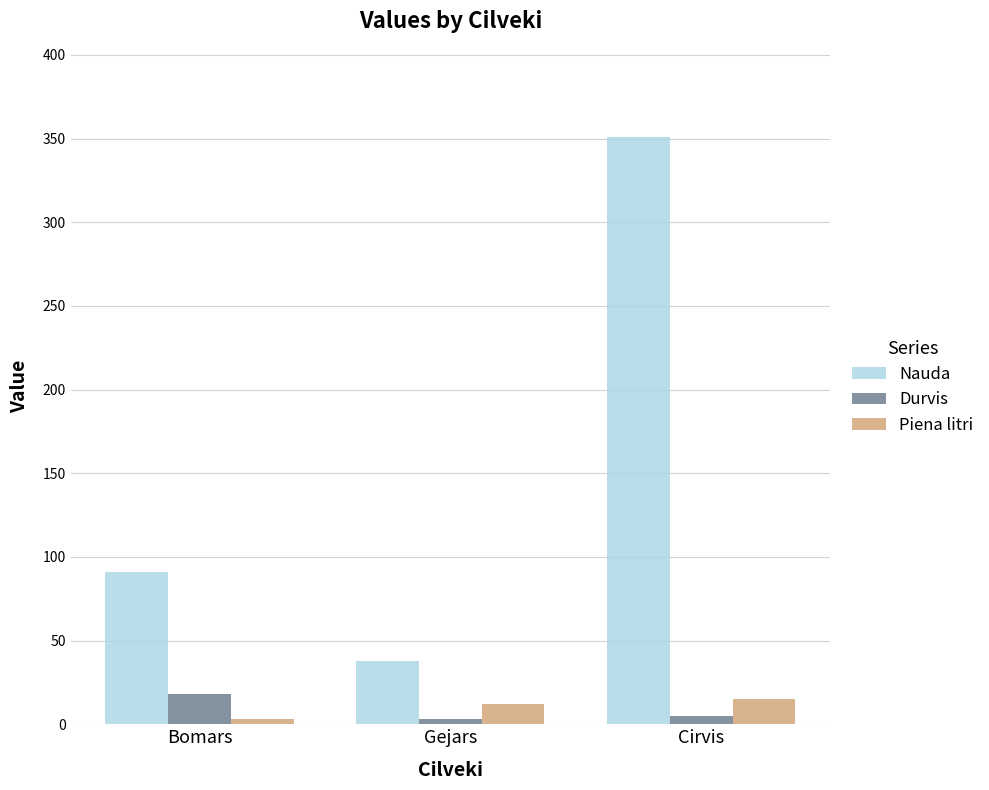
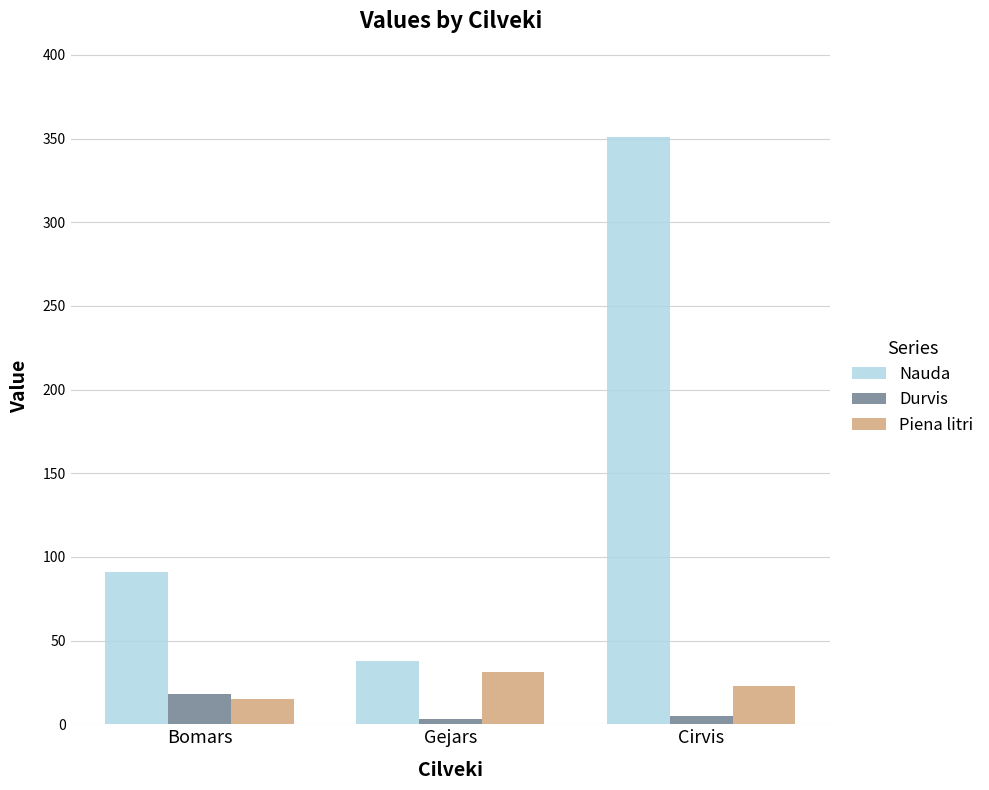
Piena litri, Bomars: 3 -> 15
Piena litri, Gejars: 12 -> 31
Piena litri, Cirvis: 15 -> 23
